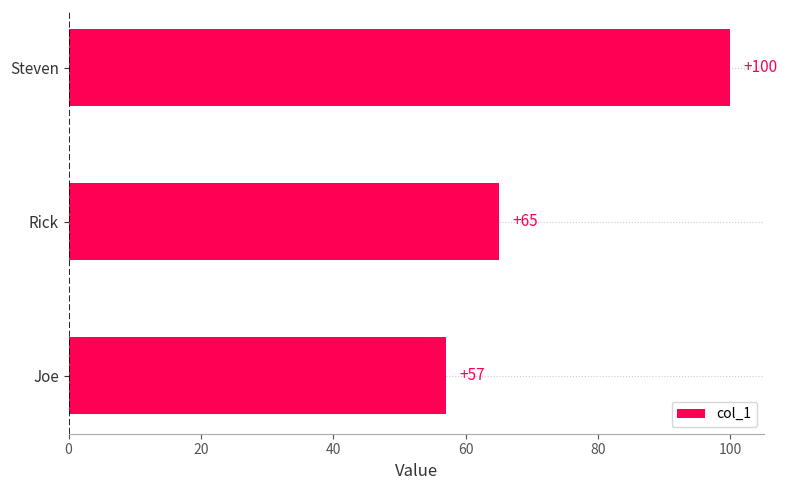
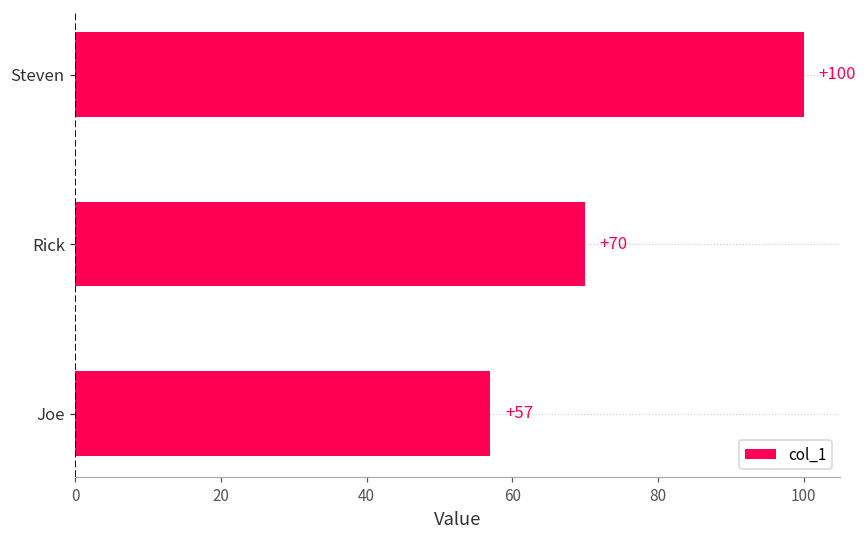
Rick: +65 -> +70
